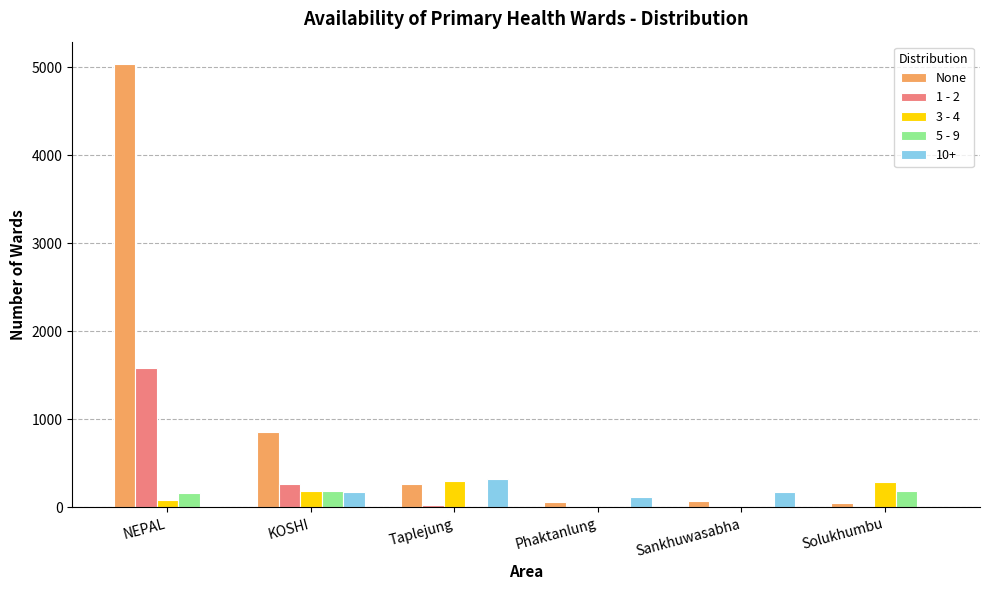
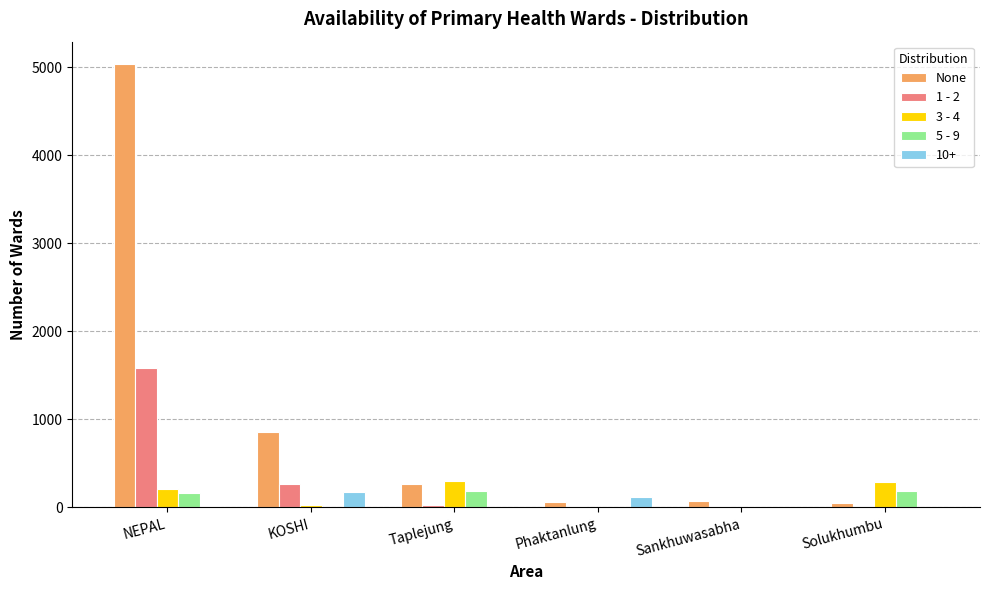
3 - 4, NEPAL: 100 -> 200
3 - 4, KOSHI: 200 -> 0
5 - 9, KOSHI: 200 -> 0
5 - 9, Taplejung: 0 -> 200
10+, Taplejung: 300 -> 0
10+, Sankhuwasabha: 200 -> 0
